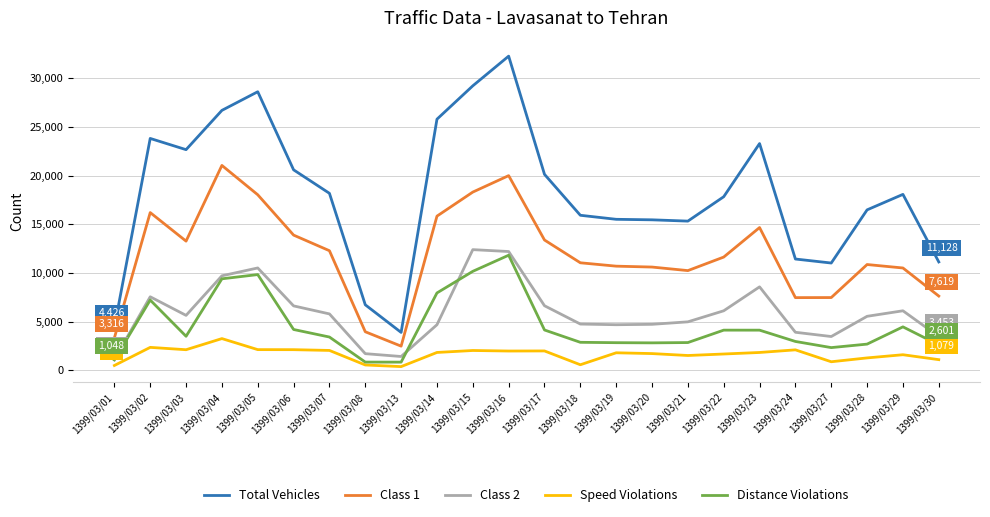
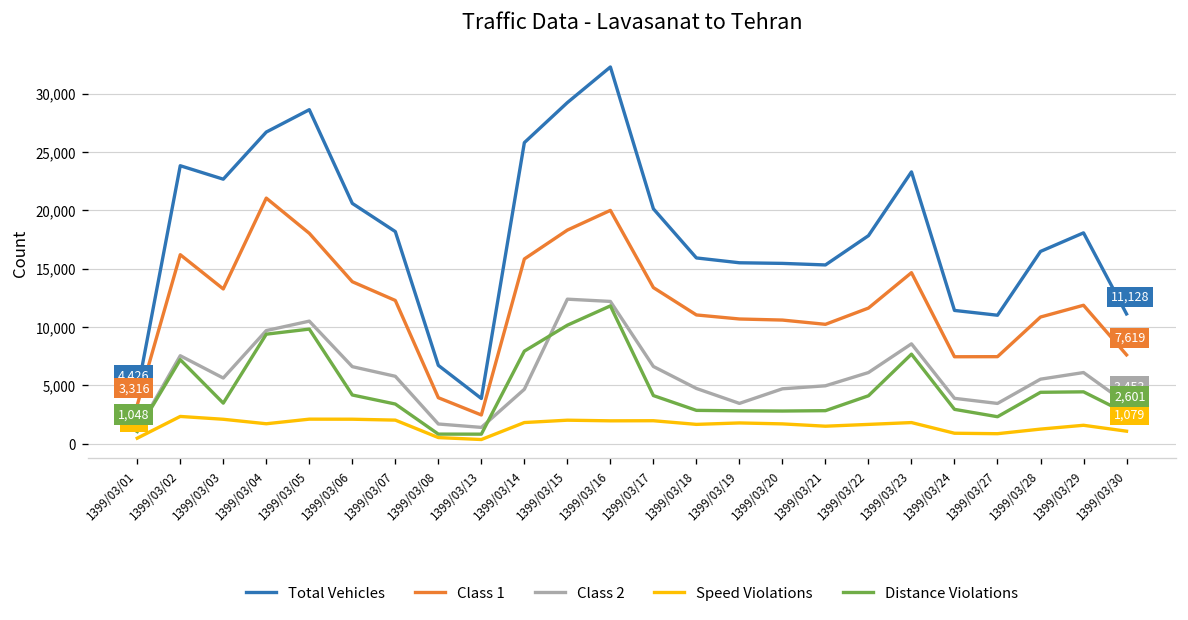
Speed Violations, 1399/03/04: 3,000 -> 2,000
Speed Violations, 1399/03/18: 1,000 -> 2,000
Class 2, 1399/03/19: 5,000 -> 3,000
Distance Violations, 1399/03/23: 4,000 -> 8,000
Speed Violations, 1399/03/24: 2,000 -> 1,000
Distance Violations, 1399/03/28: 3,000 -> 4,000
Class 1, 1399/03/29: 11,000 -> 12,000
